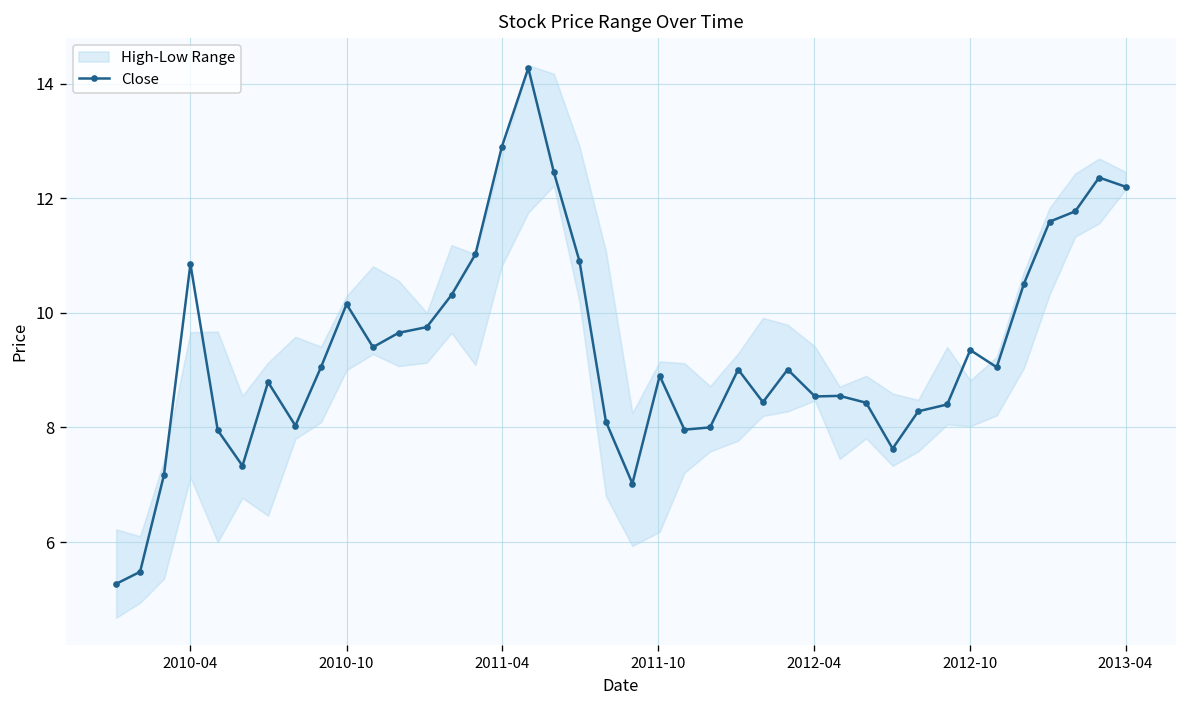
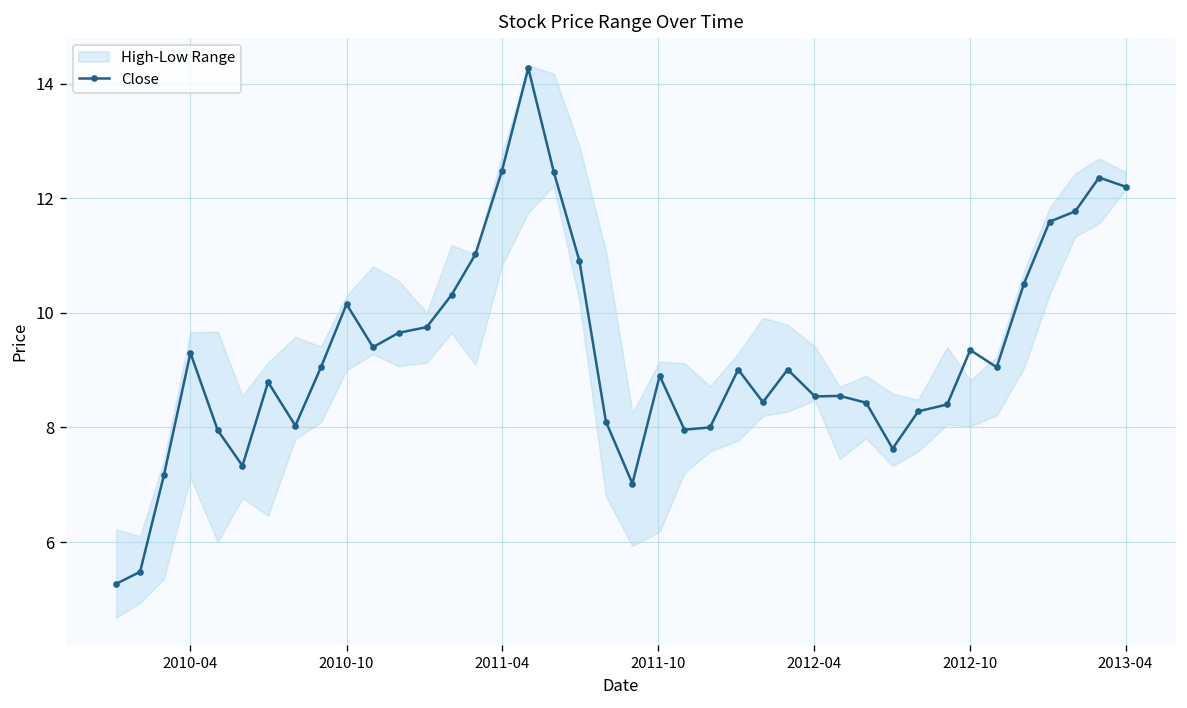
Close, 2010-04: 10.9 -> 9.3
Close, 2011-04: 12.9 -> 12.5
